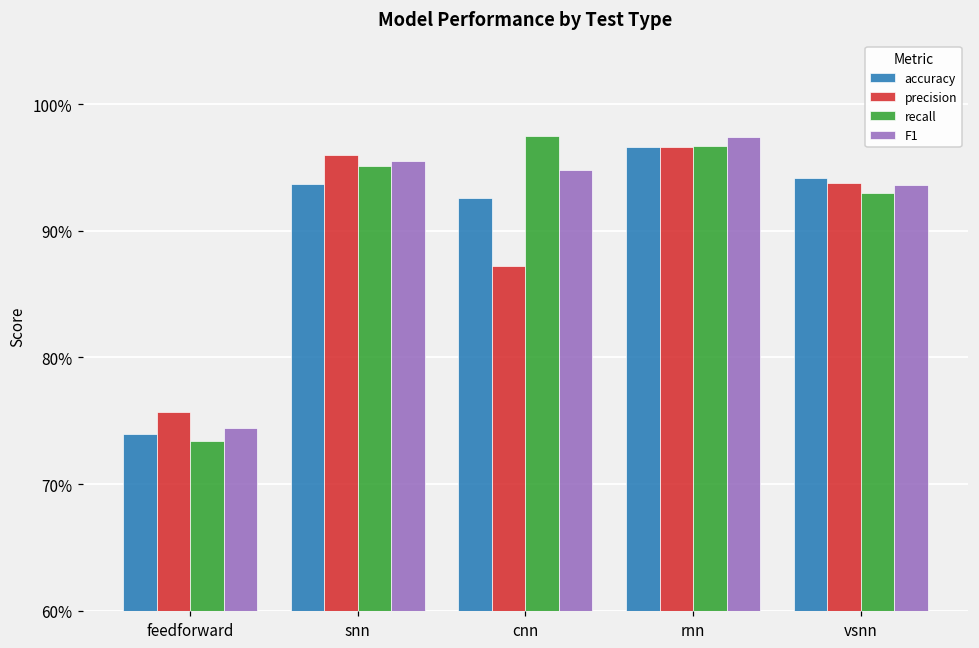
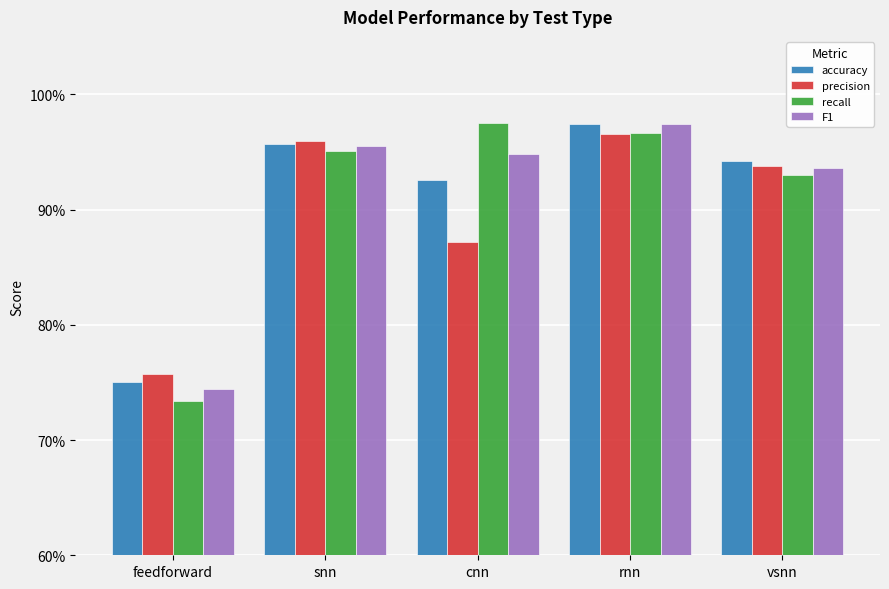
accuracy, feedforward: 74.0% -> 75.0%
accuracy, snn: 93.7% -> 95.7%
accuracy, rnn: 96.6% -> 97.4%
